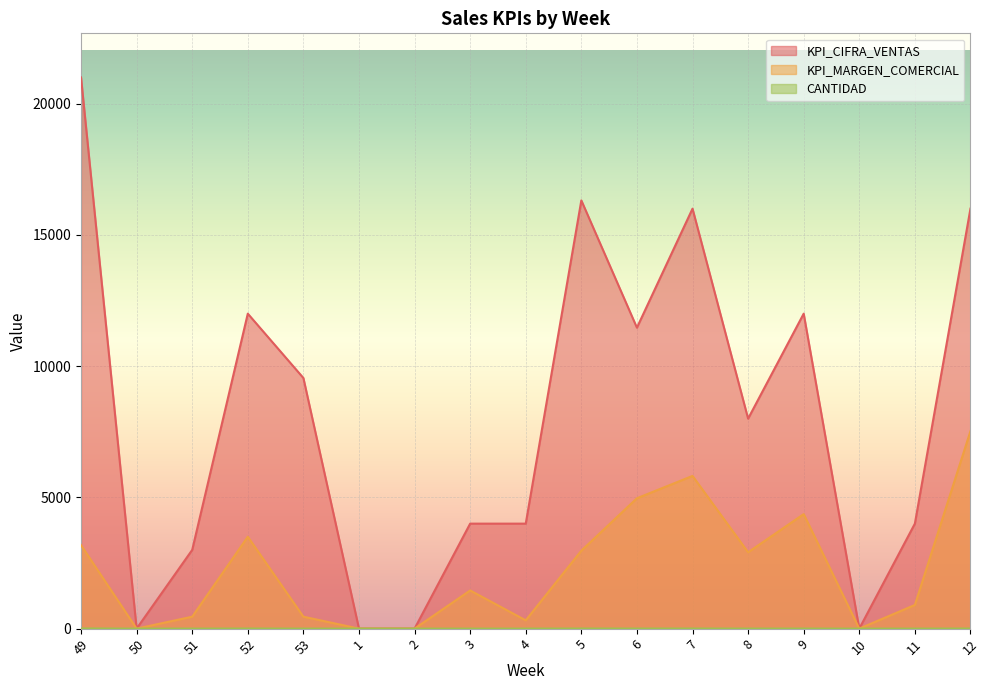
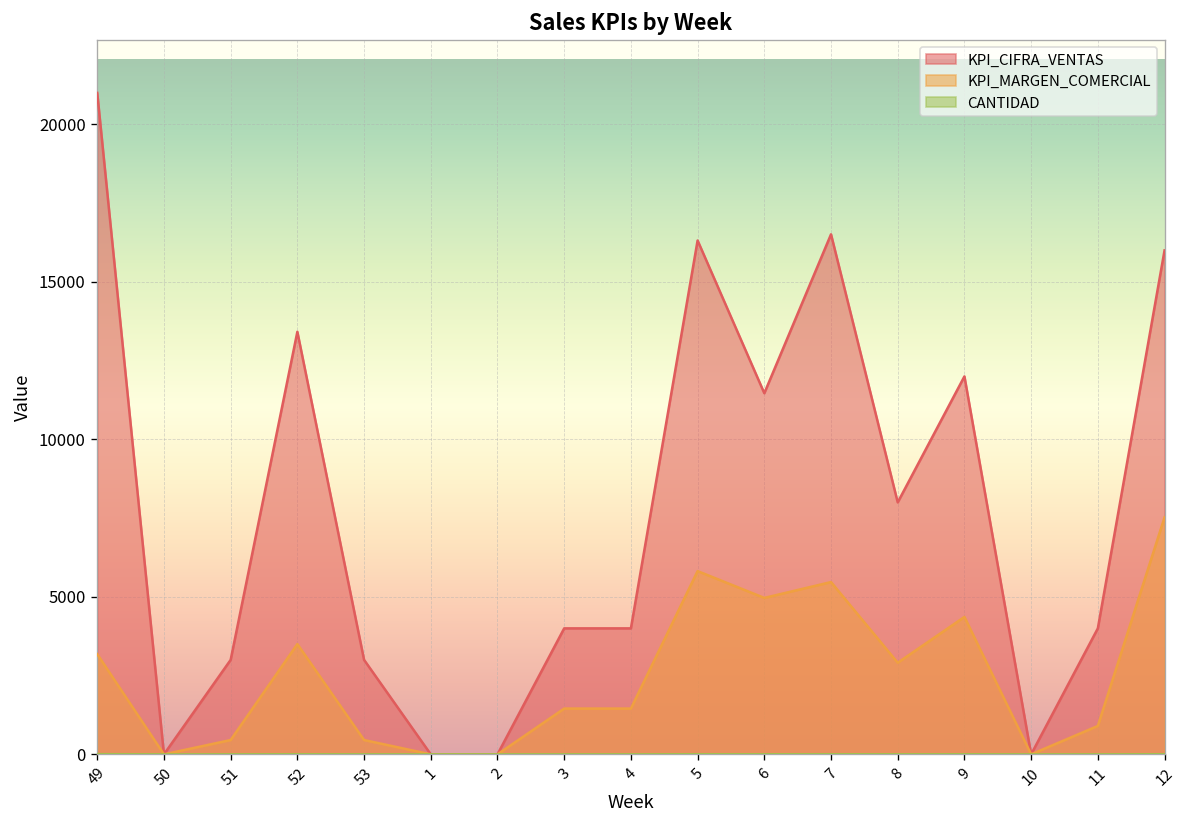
KPI_CIFRA_VENTAS, 52: 12000 -> 13400
KPI_CIFRA_VENTAS, 53: 9500 -> 3000
KPI_MARGEN_COMERCIAL, 4: 300 -> 1500
KPI_MARGEN_COMERCIAL, 5: 3000 -> 5800
KPI_CIFRA_VENTAS, 7: 16000 -> 16500
KPI_MARGEN_COMERCIAL, 7: 5800 -> 5500
